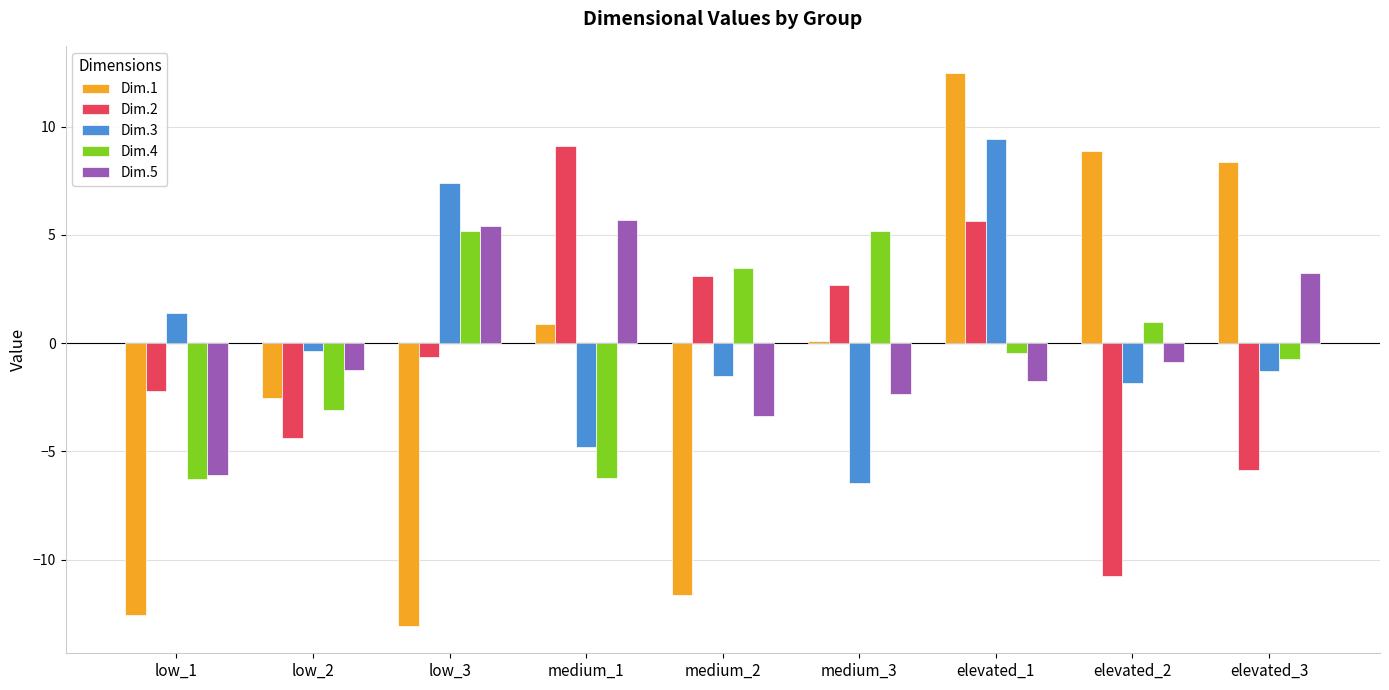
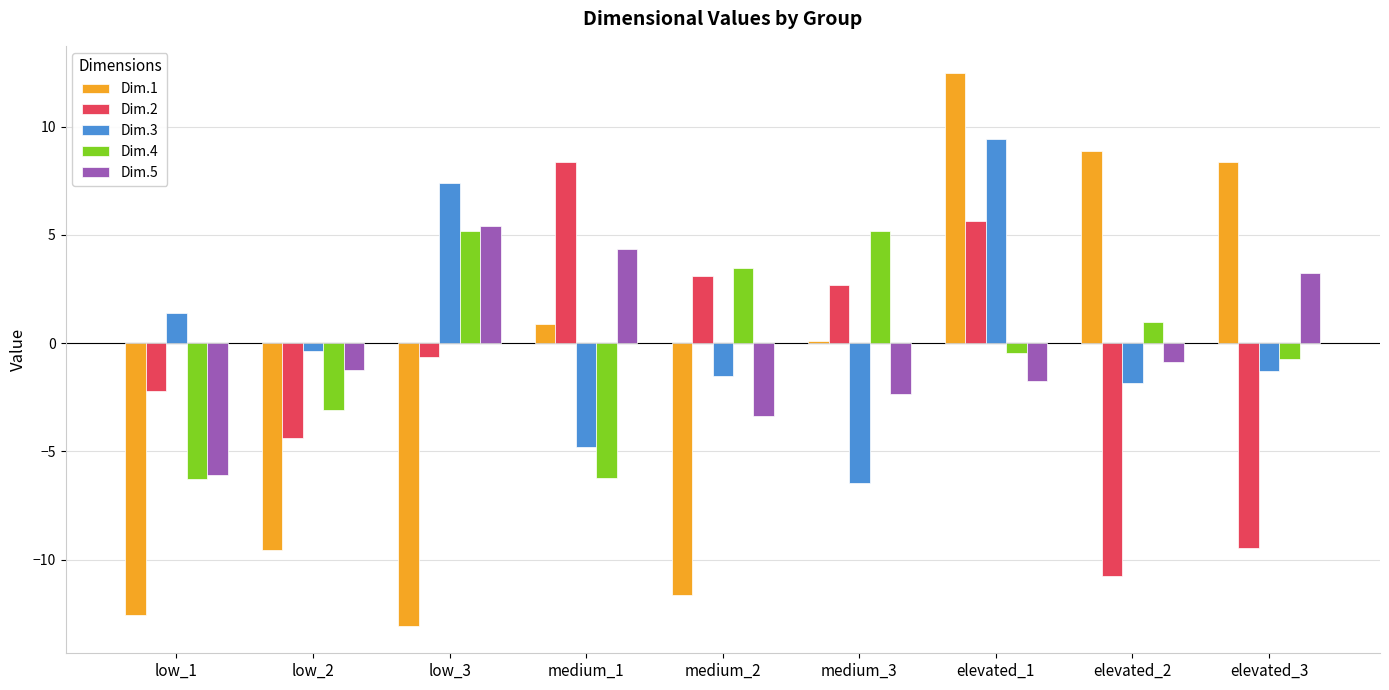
Dim.1, low_2: -2.5 -> -9.6
Dim.2, medium_1: 9.1 -> 8.4
Dim.5, medium_1: 5.7 -> 4.4
Dim.2, elevated_3: -5.8 -> -9.5
